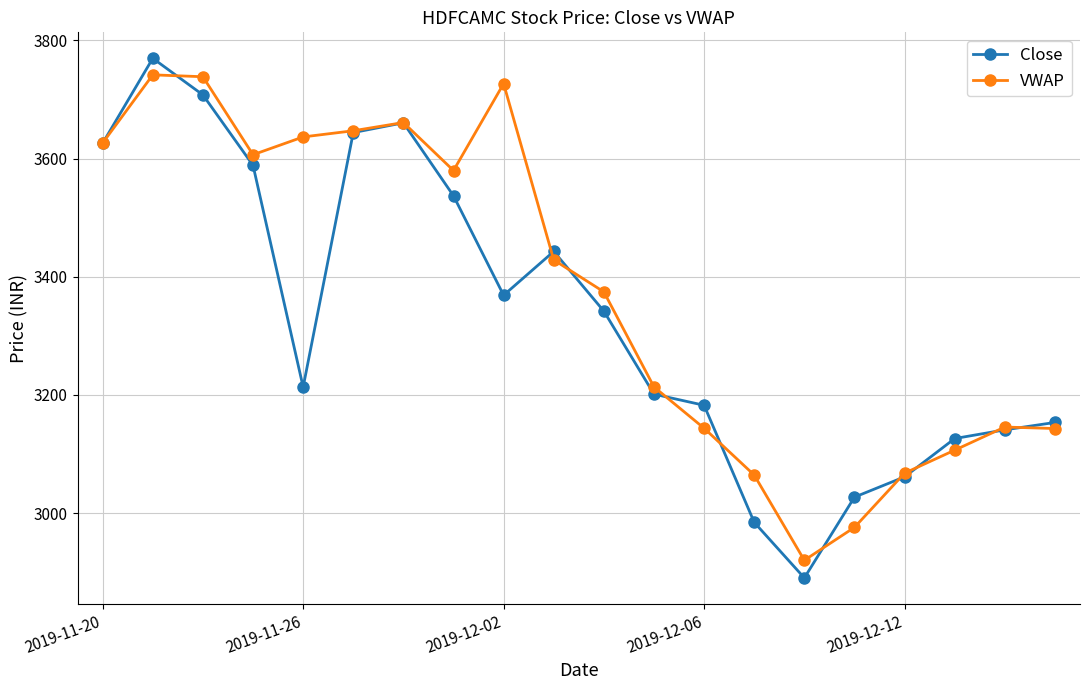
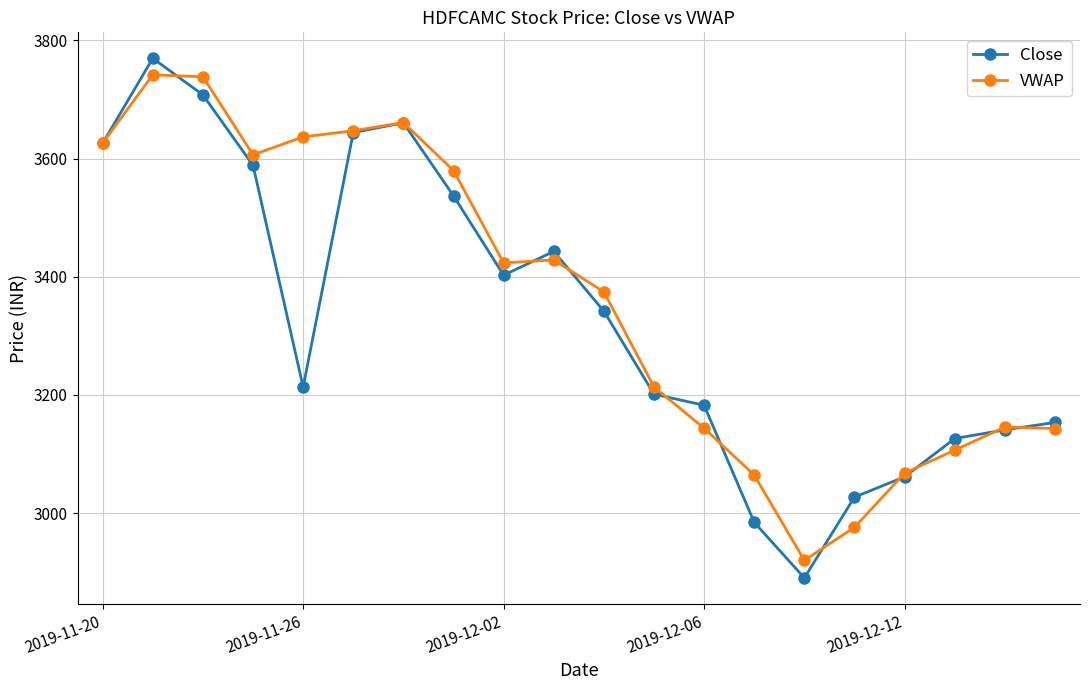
Close, 2019-12-02: 3370 -> 3400
VWAP, 2019-12-02: 3730 -> 3420
